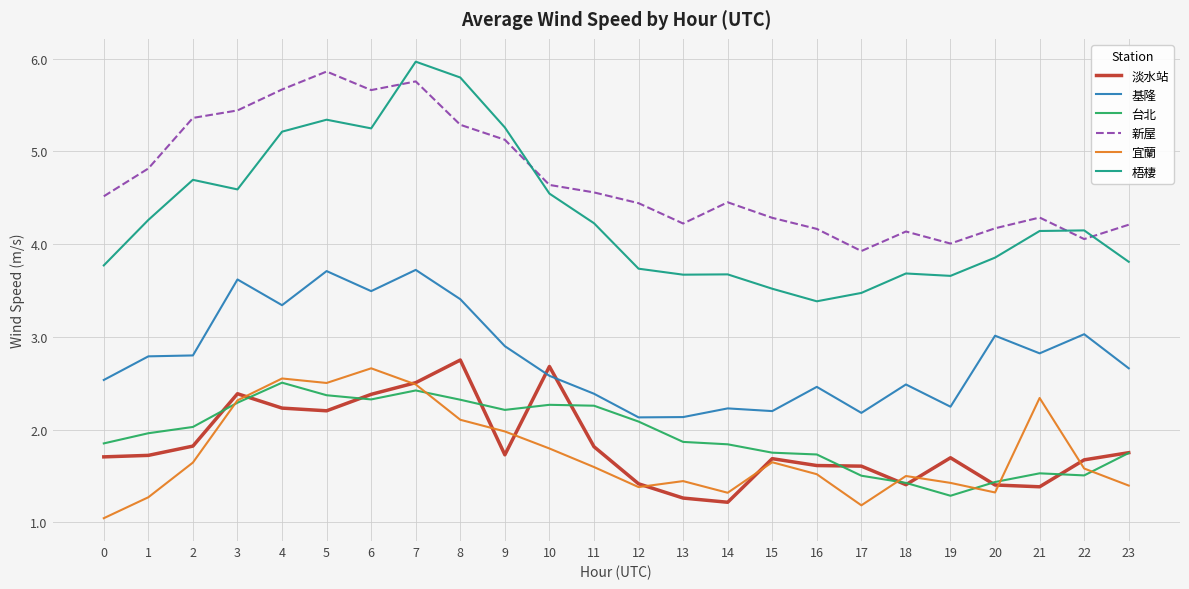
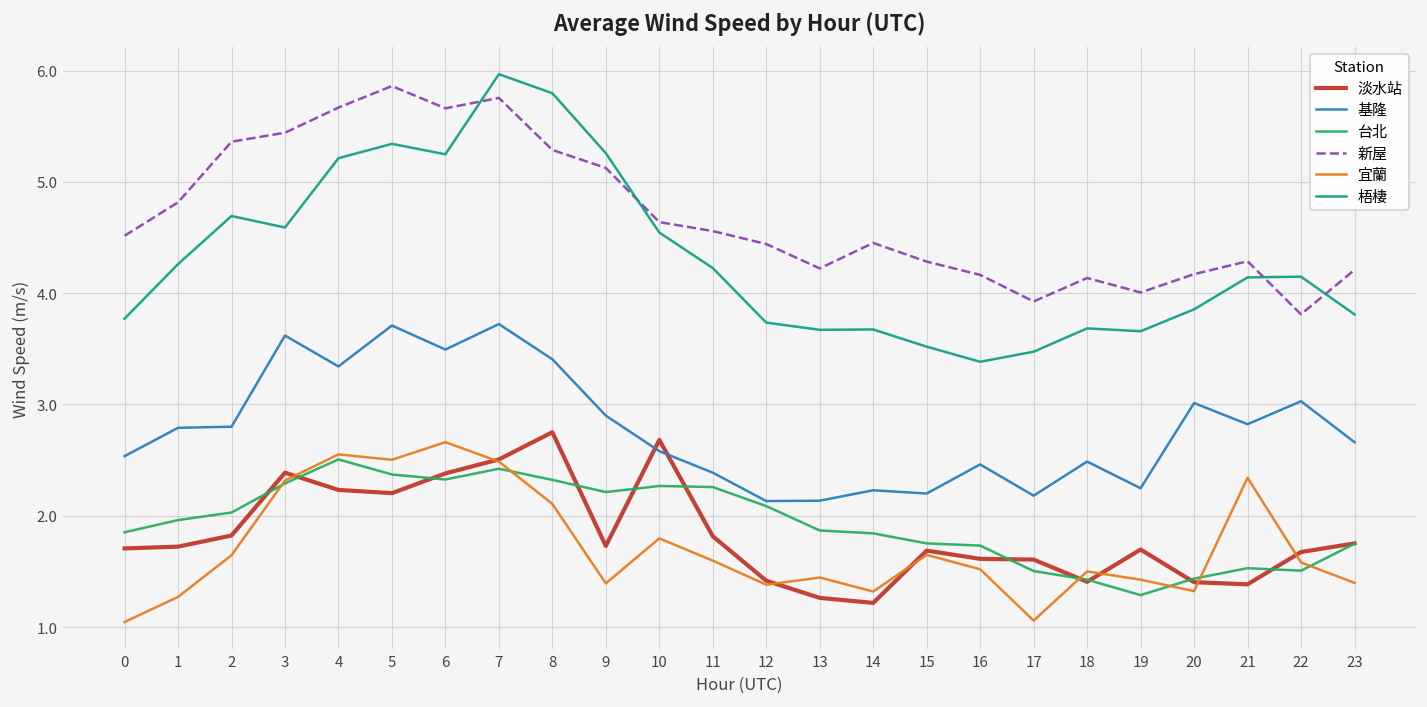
宜蘭, 9: 2.0 -> 1.4
宜蘭, 17: 1.2 -> 1.1
新屋, 22: 4.1 -> 3.8
